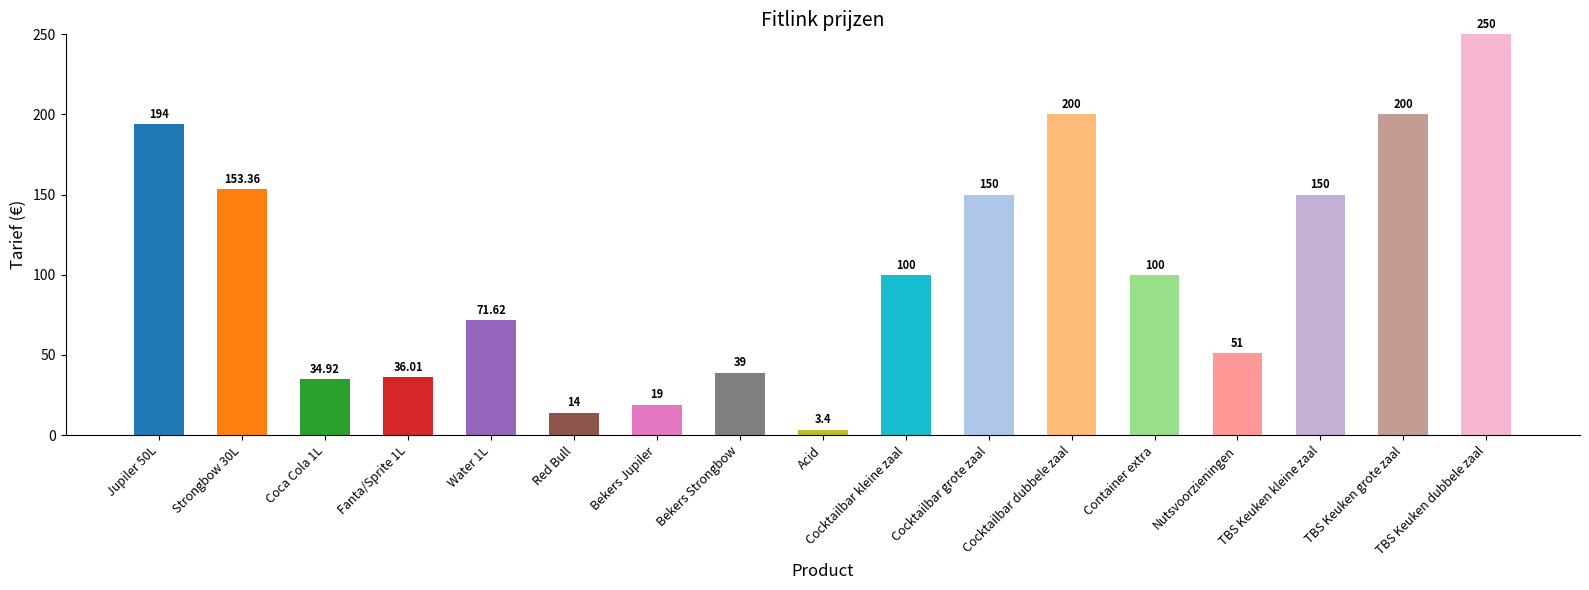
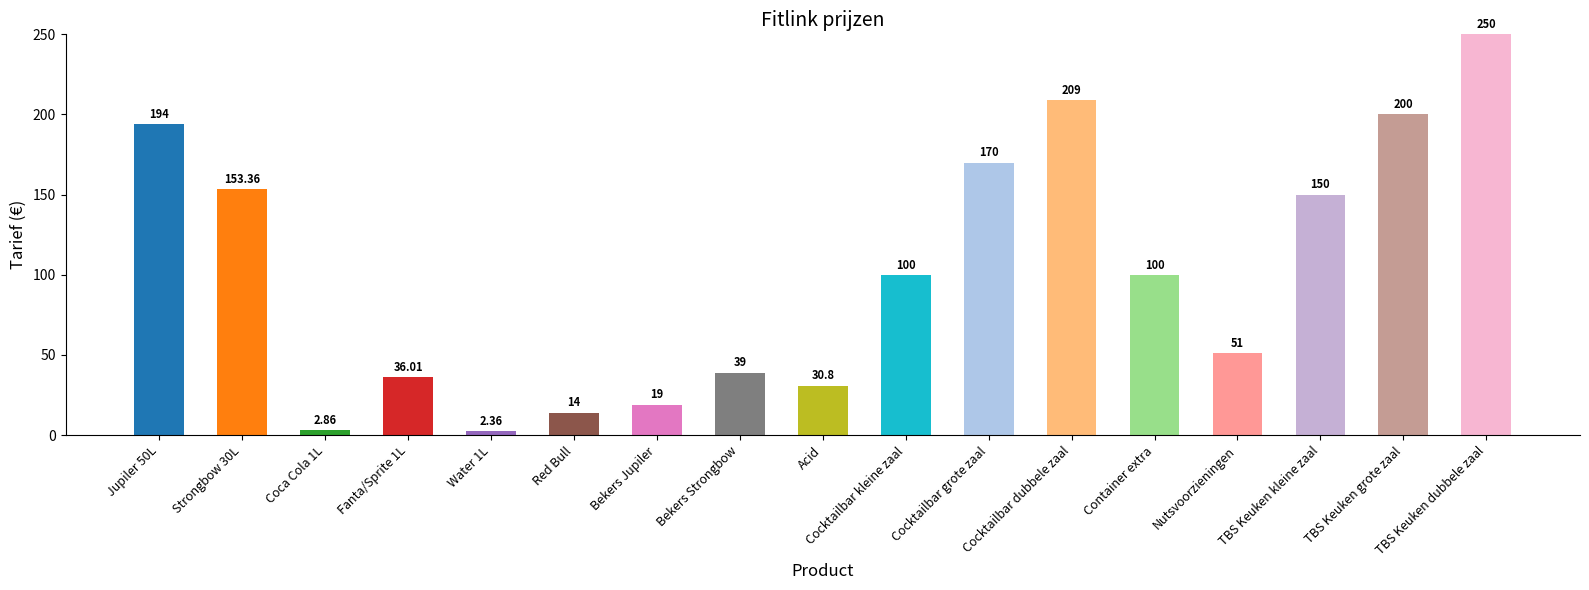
Coca Cola 1L: 34.92 -> 2.86
Water 1L: 71.62 -> 2.36
Acid: 3.4 -> 30.8
Cocktailbar grote zaal: 150 -> 170
Cocktailbar dubbele zaal: 200 -> 209
